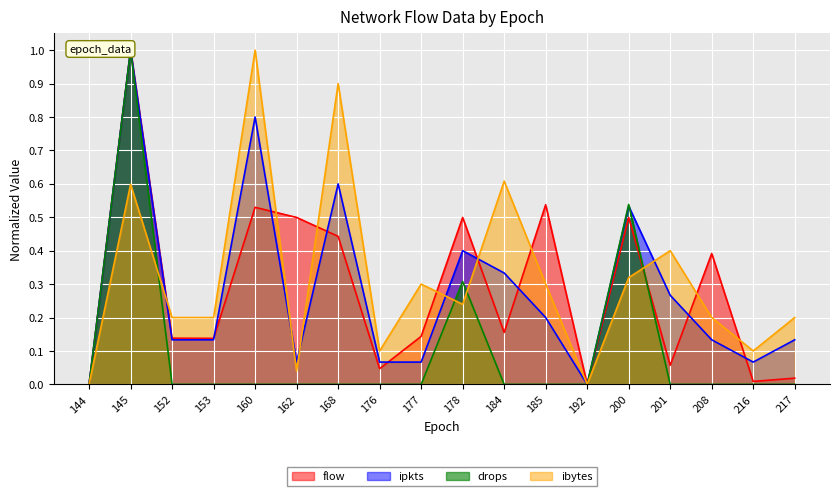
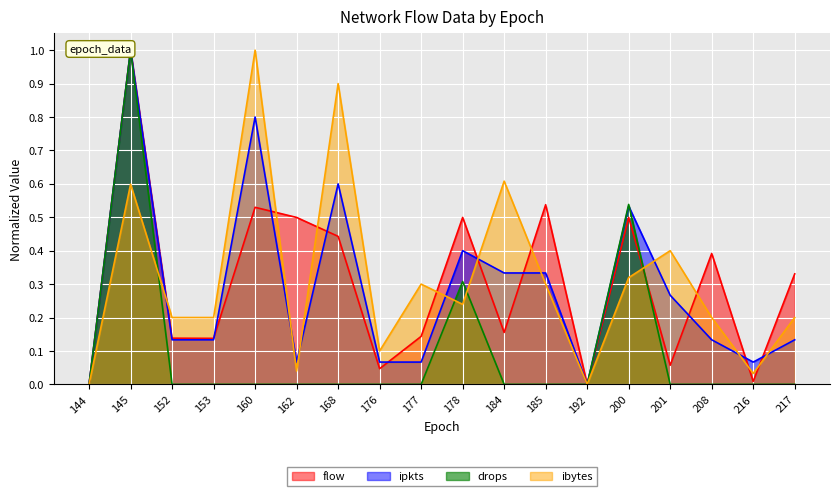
ipkts, 185: 0.20 -> 0.33
ibytes, 216: 0.10 -> 0.03
flow, 217: 0.02 -> 0.33
